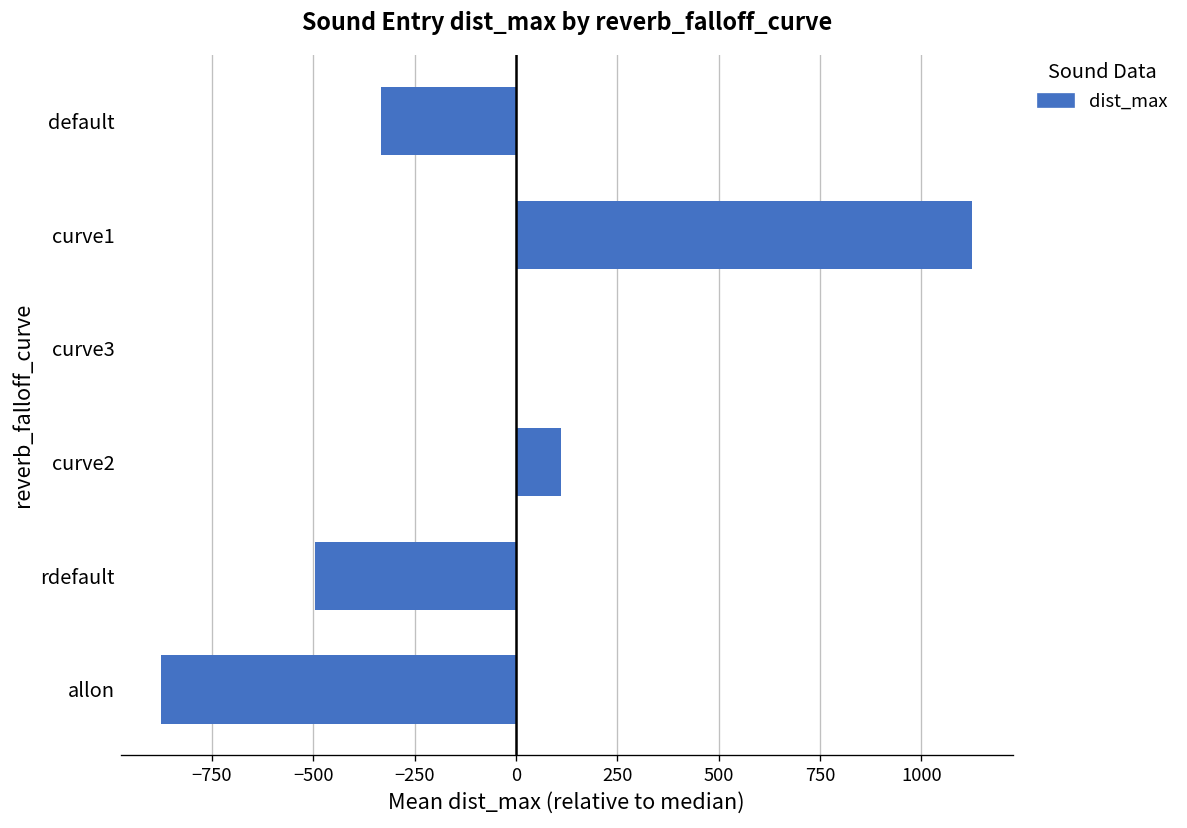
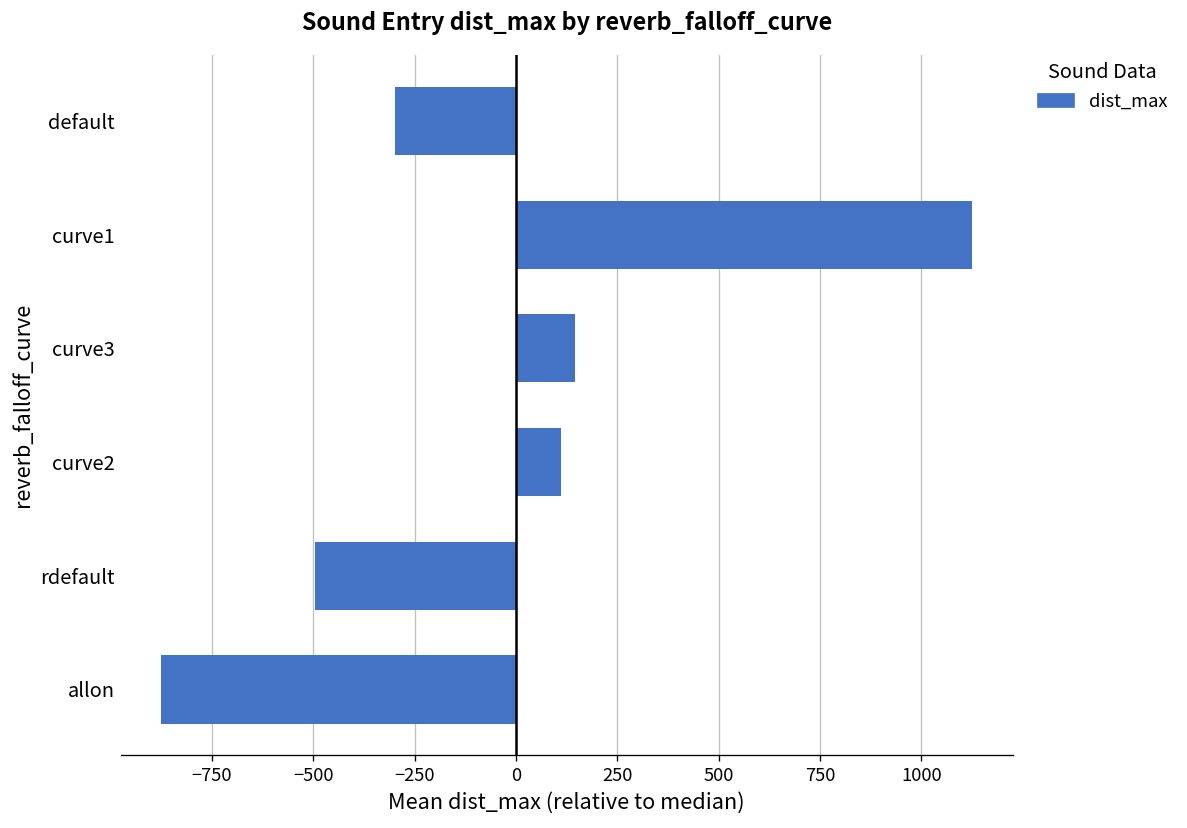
default: -330 -> -300
curve3: 0 -> 150
